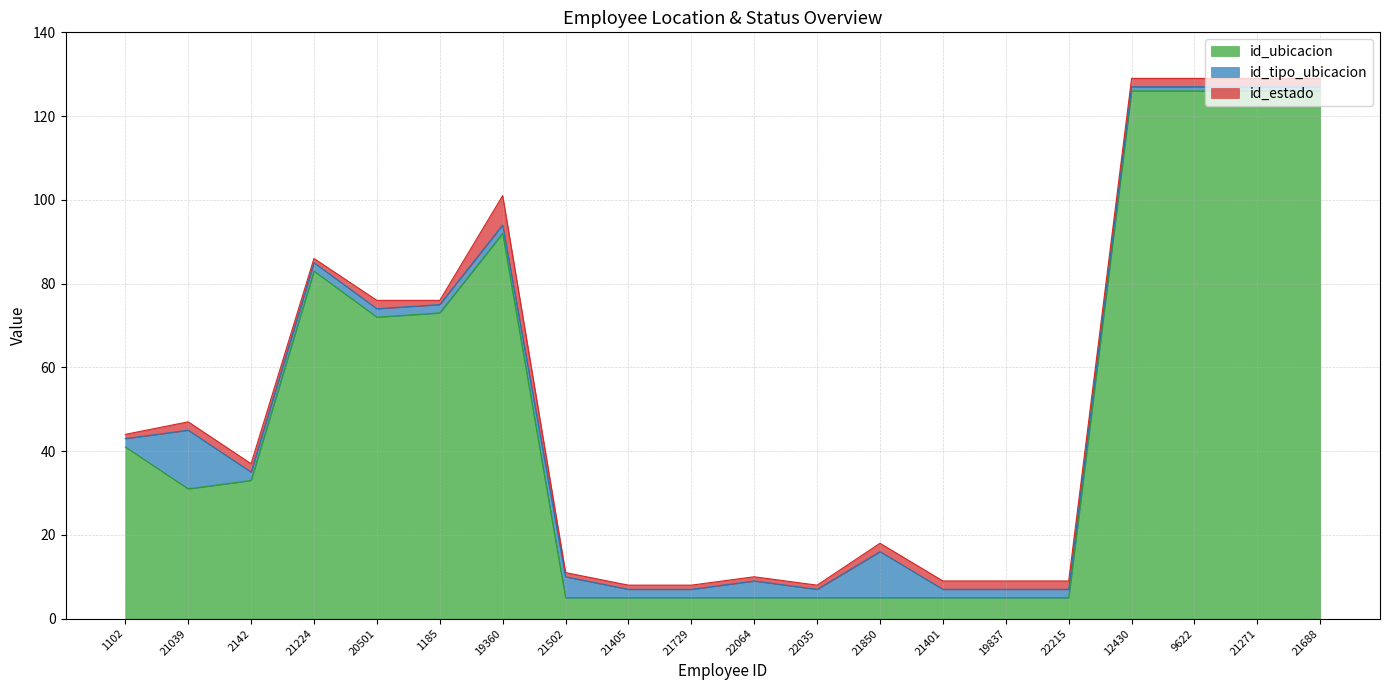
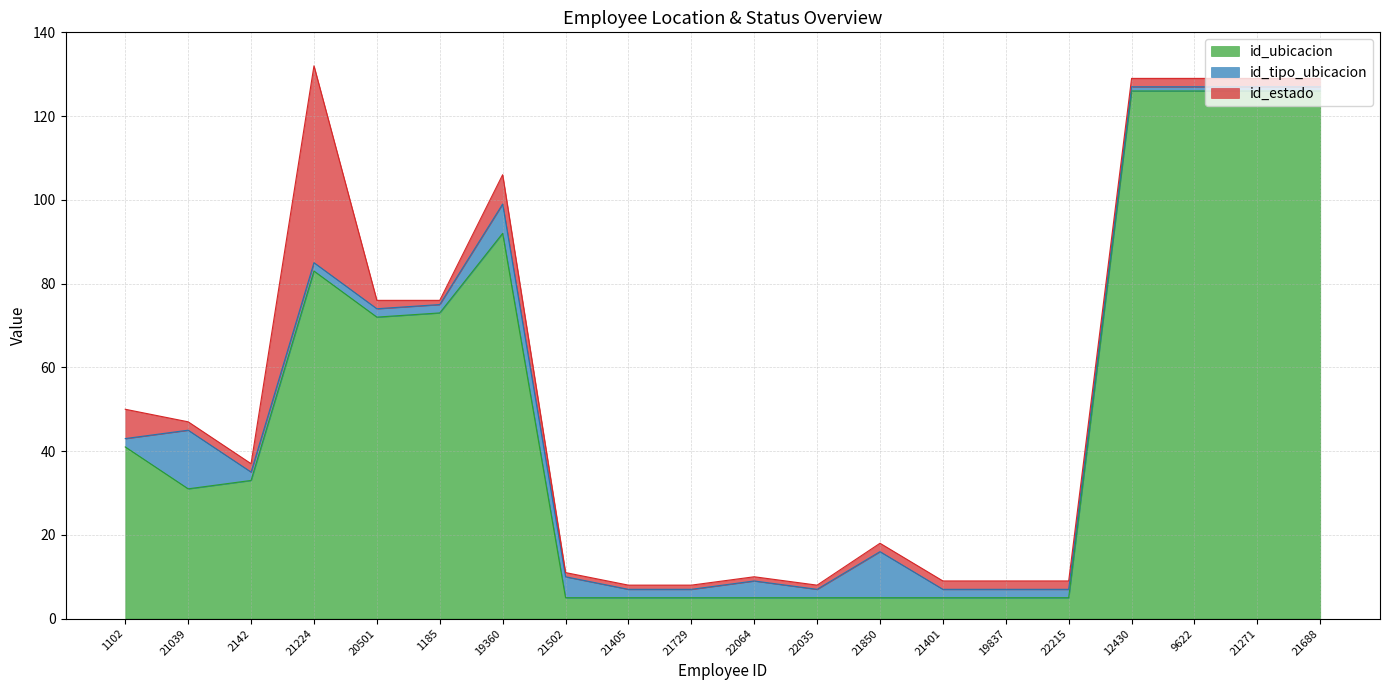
id_estado, 1102: 1 -> 7
id_estado, 21224: 1 -> 47
id_tipo_ubicacion, 19360: 2 -> 7
